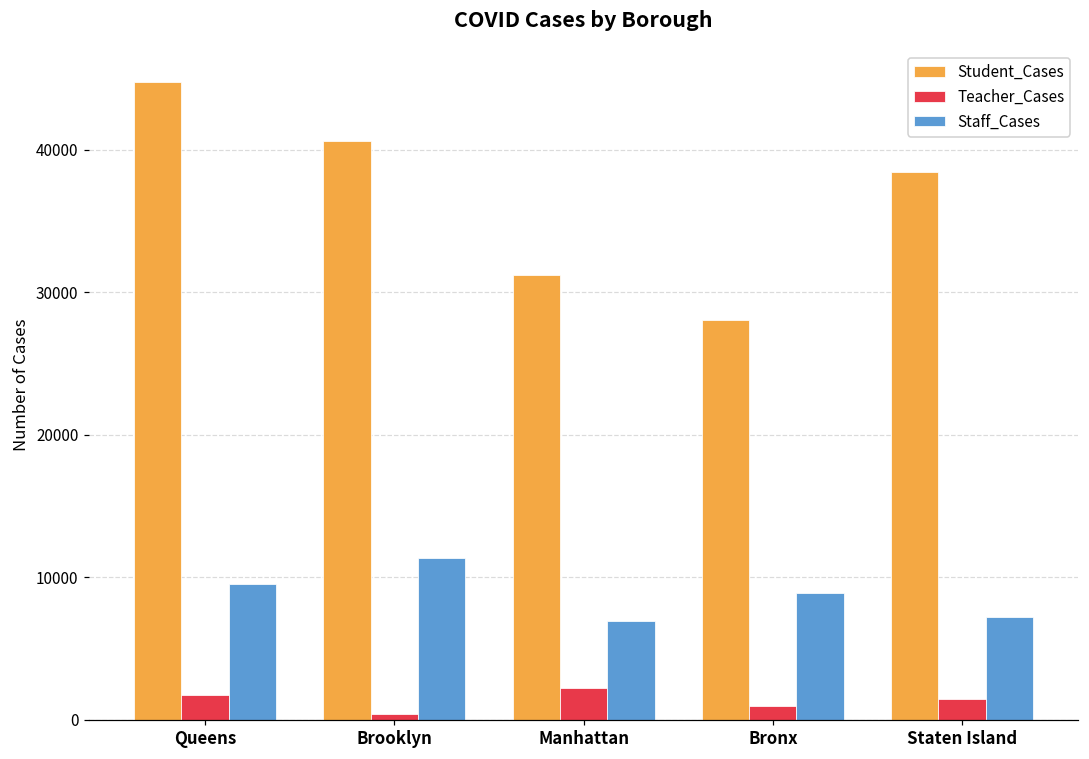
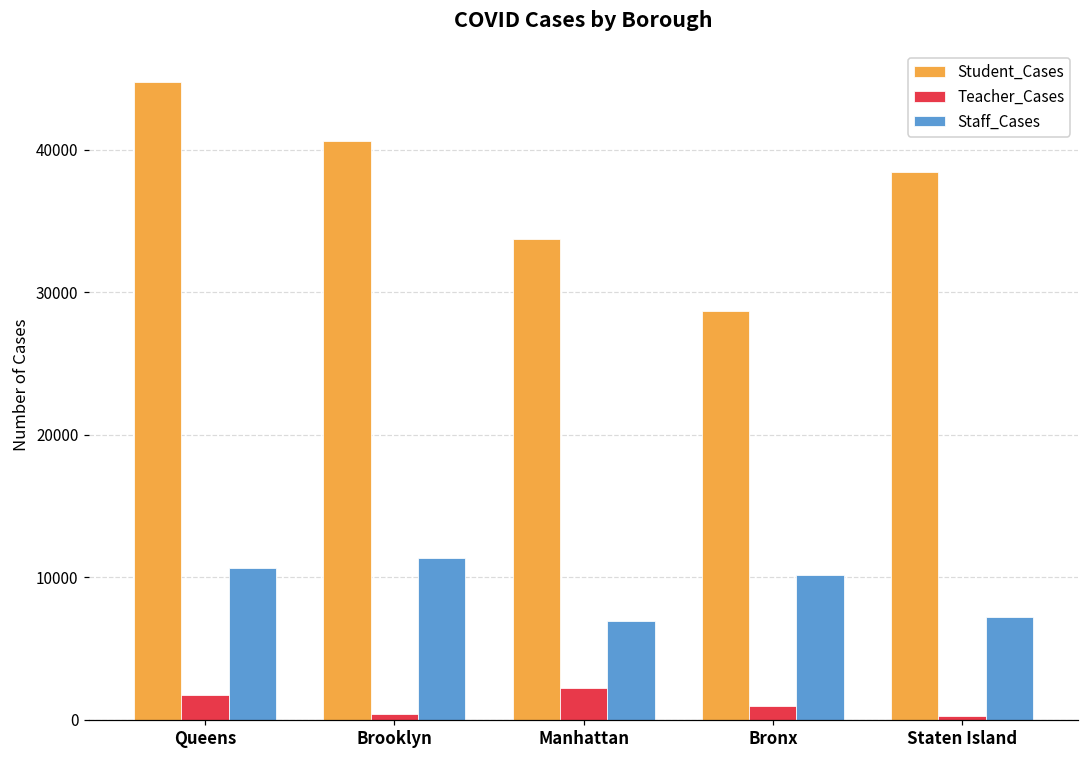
Staff_Cases, Queens: 9500 -> 10600
Student_Cases, Manhattan: 31200 -> 33700
Student_Cases, Bronx: 28000 -> 28700
Staff_Cases, Bronx: 8900 -> 10200
Teacher_Cases, Staten Island: 1400 -> 200
